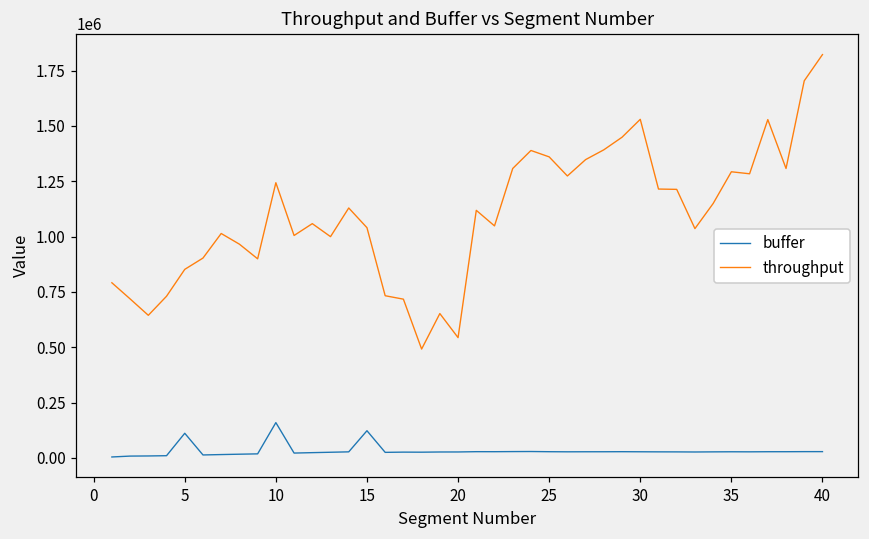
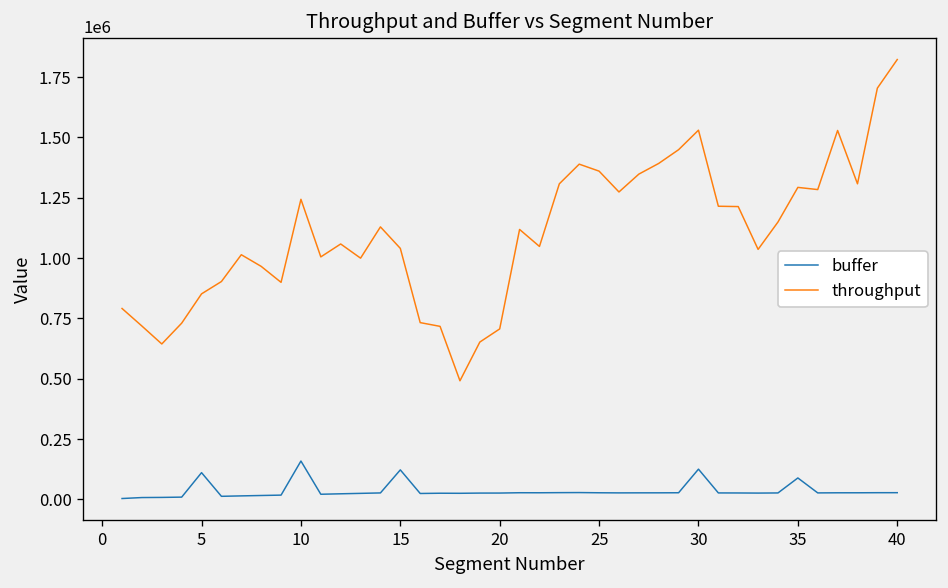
throughput, 20: 540000 -> 710000
buffer, 30: 30000 -> 130000
buffer, 35: 30000 -> 90000
